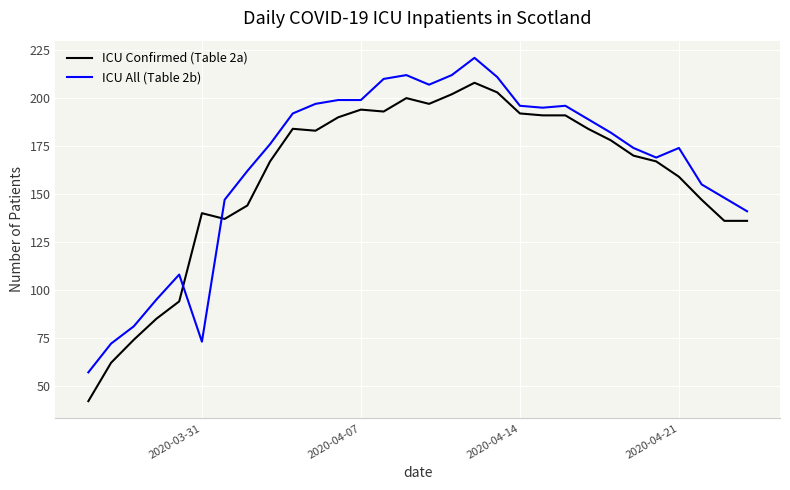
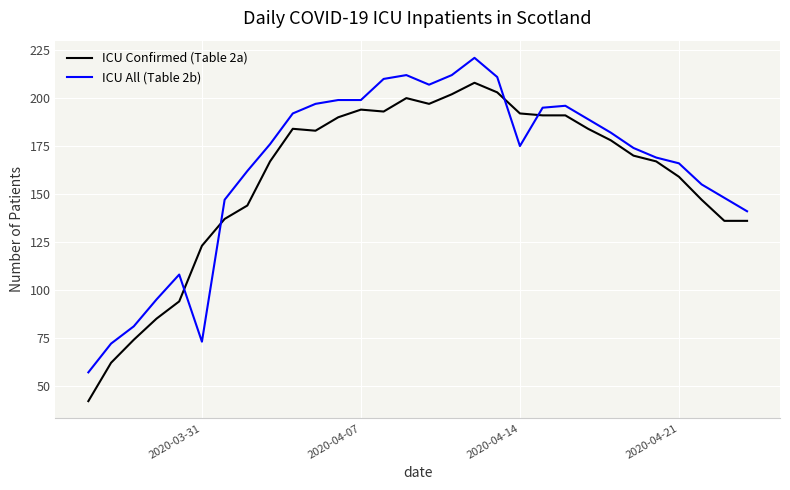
ICU Confirmed (Table 2a), 2020-03-31: 140 -> 123
ICU All (Table 2b), 2020-04-14: 196 -> 175
ICU All (Table 2b), 2020-04-21: 174 -> 166
